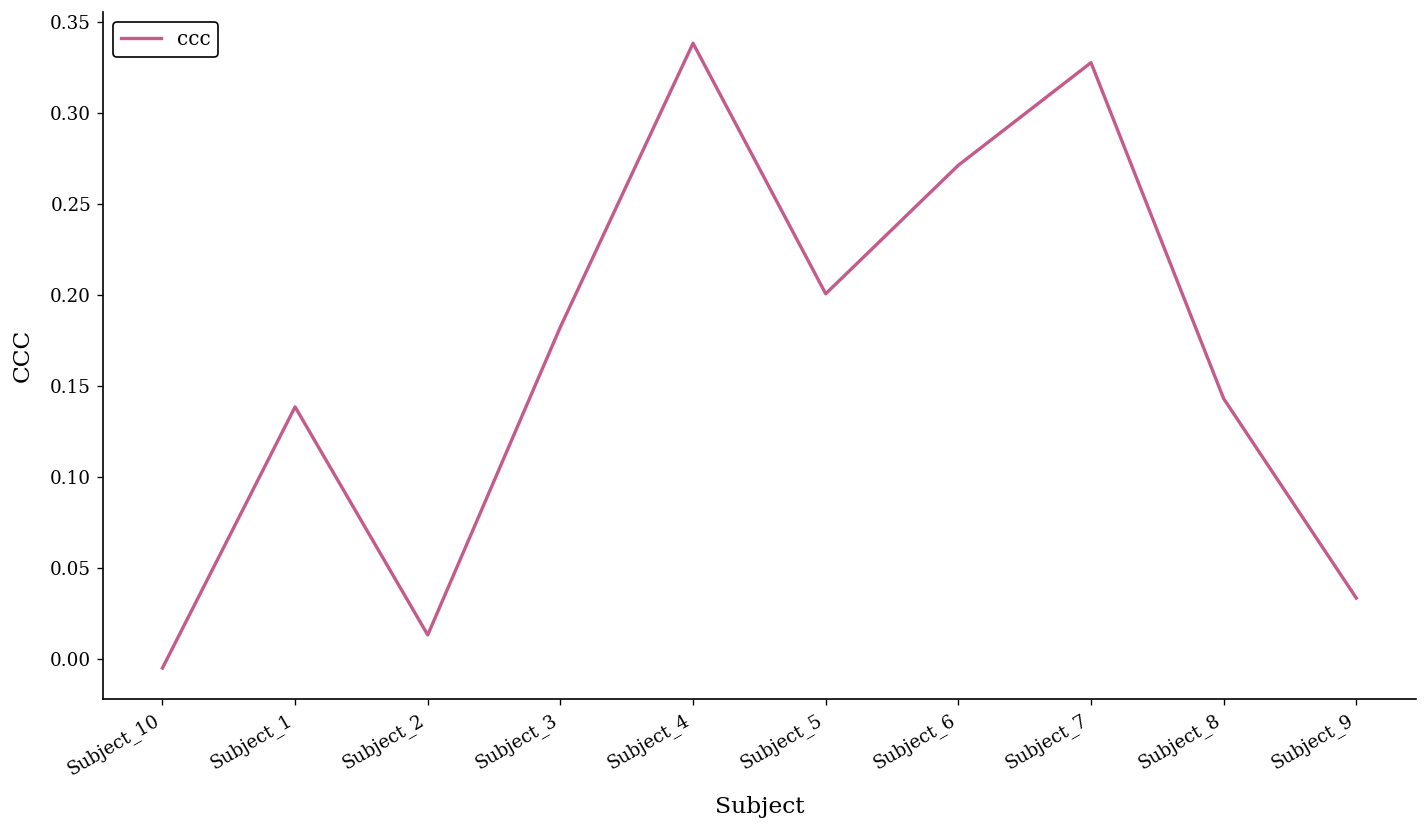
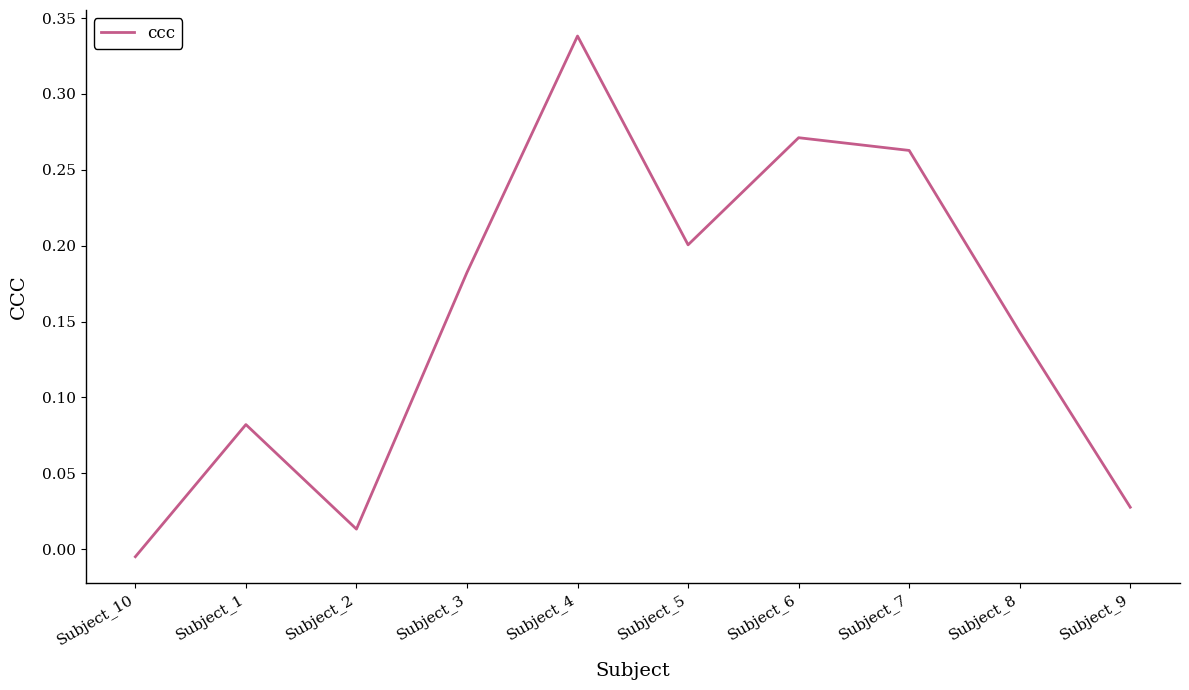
Subject_1: 0.138 -> 0.082
Subject_7: 0.328 -> 0.263
Subject_9: 0.033 -> 0.028
